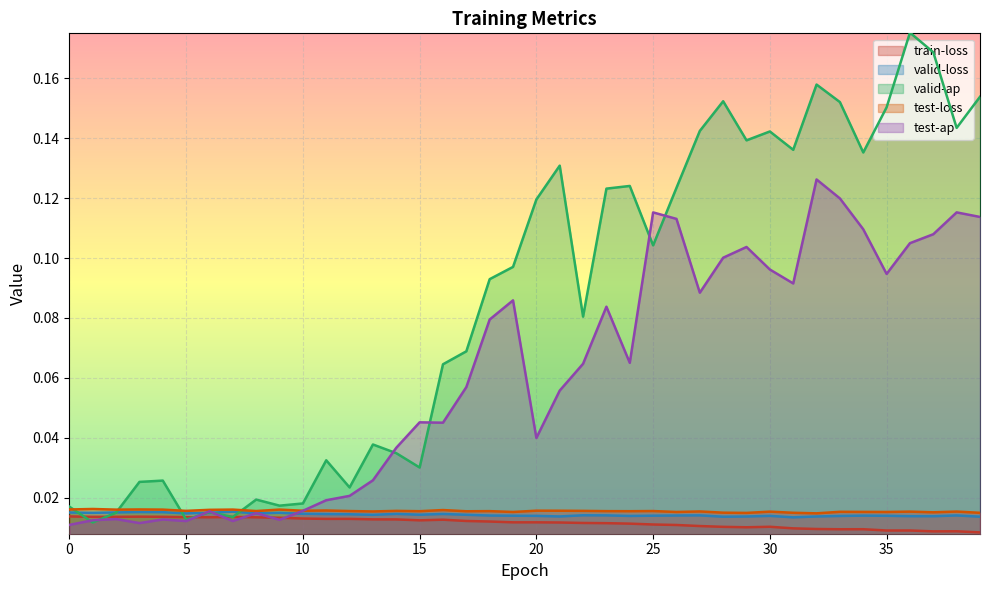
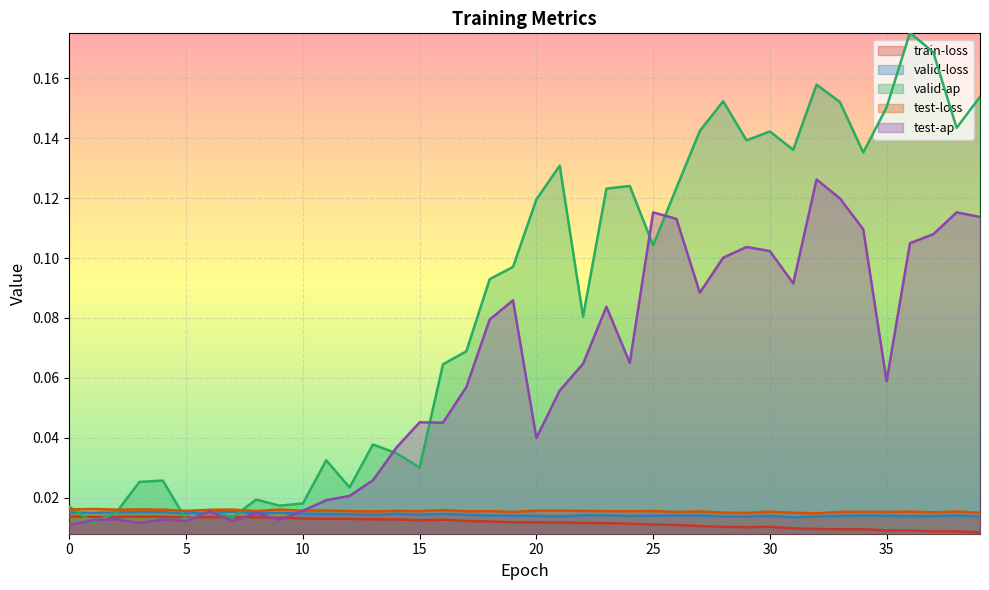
test-ap, 30: 0.096 -> 0.102
test-ap, 35: 0.095 -> 0.059
